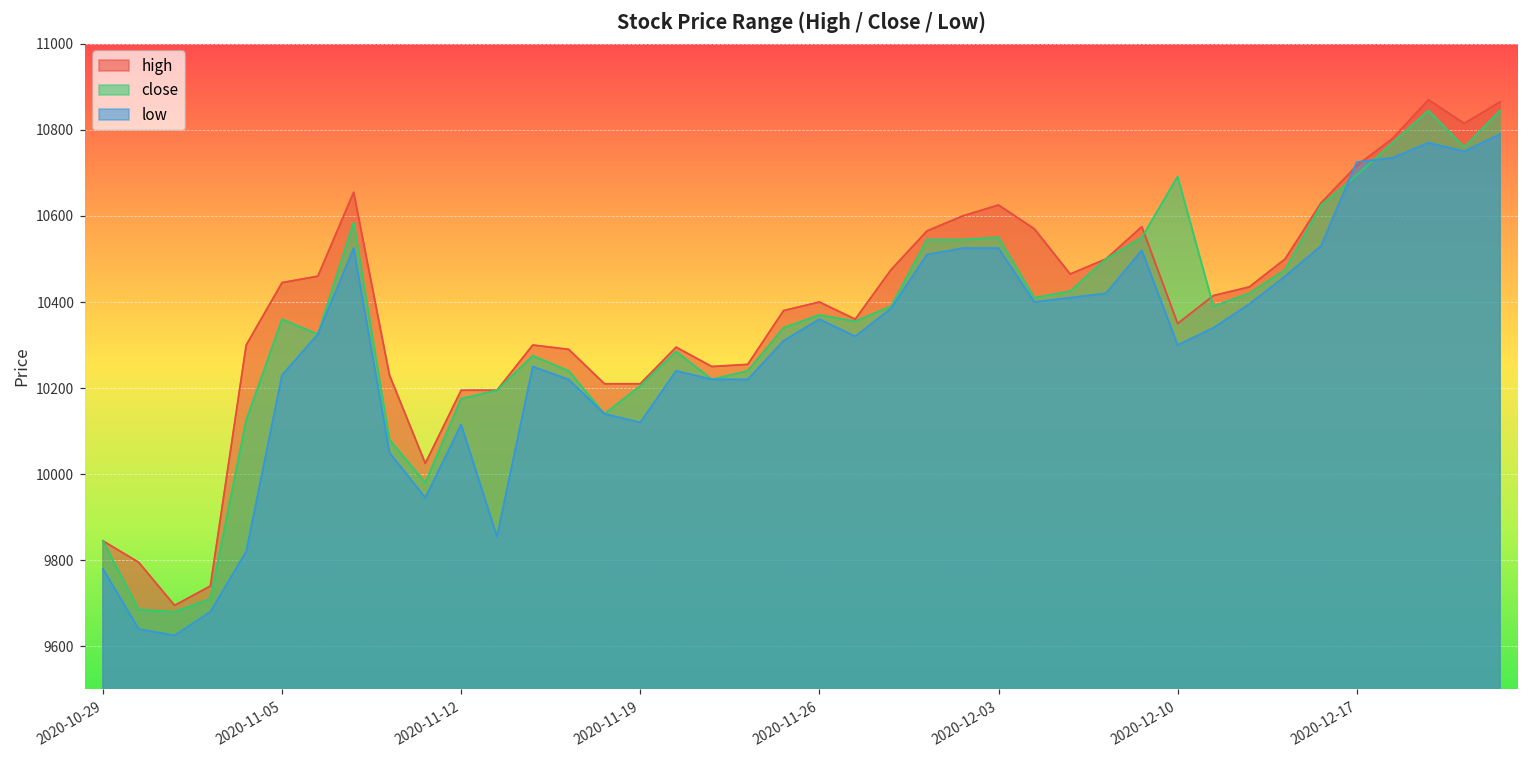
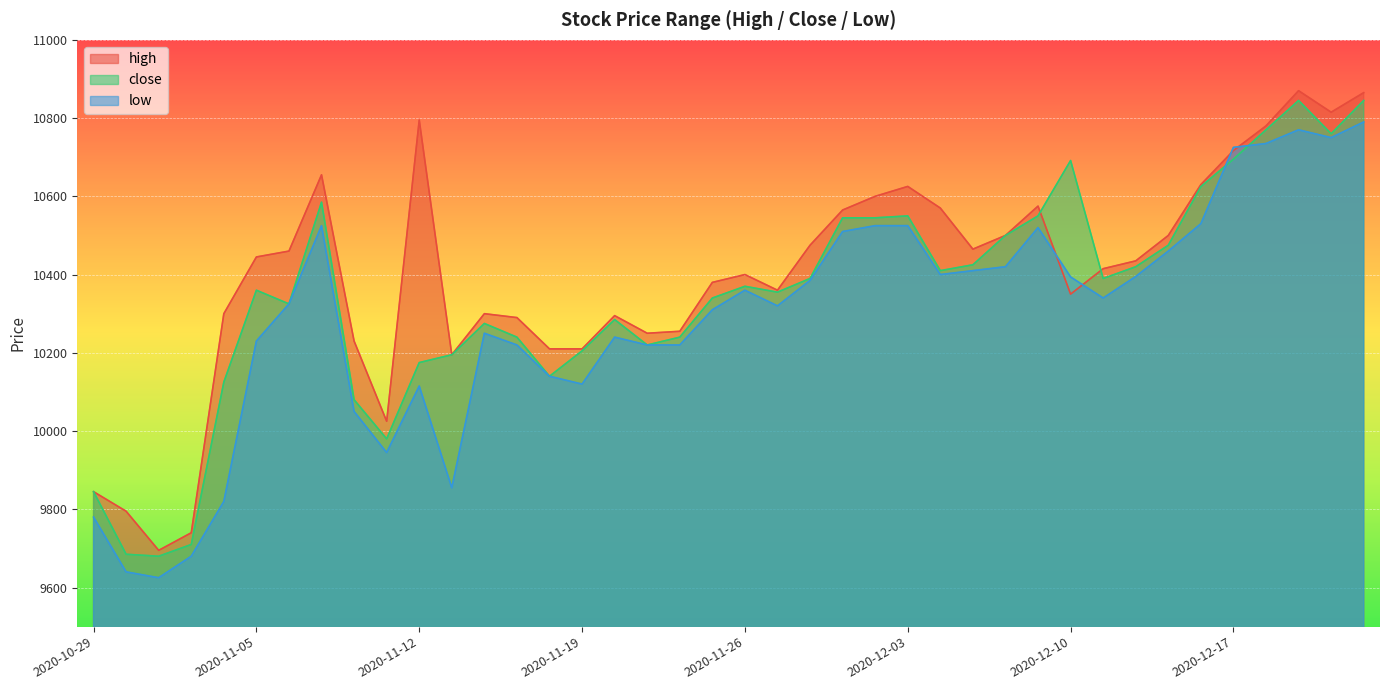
high, 2020-11-12: 10200 -> 10800
low, 2020-12-10: 10300 -> 10390
